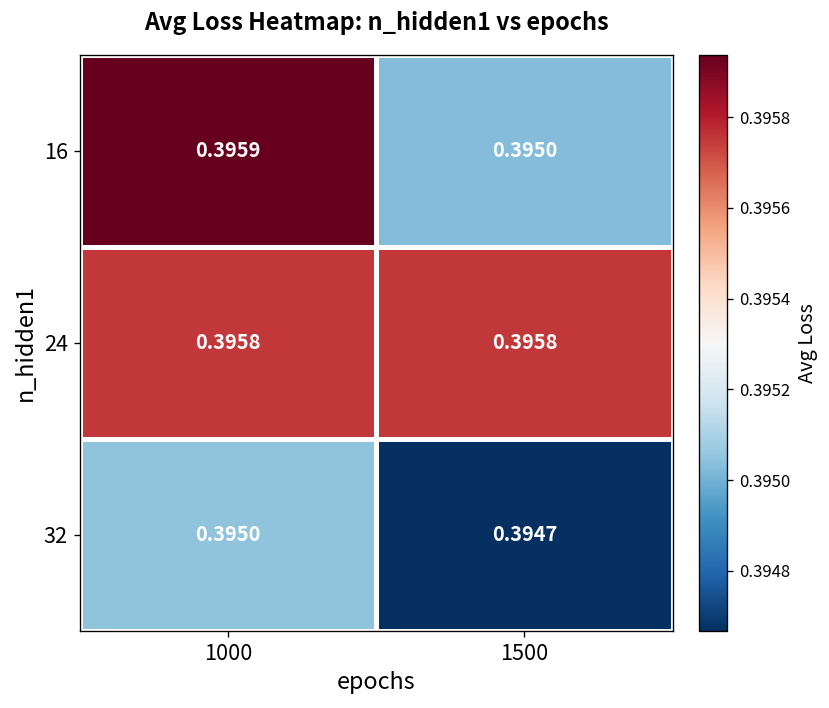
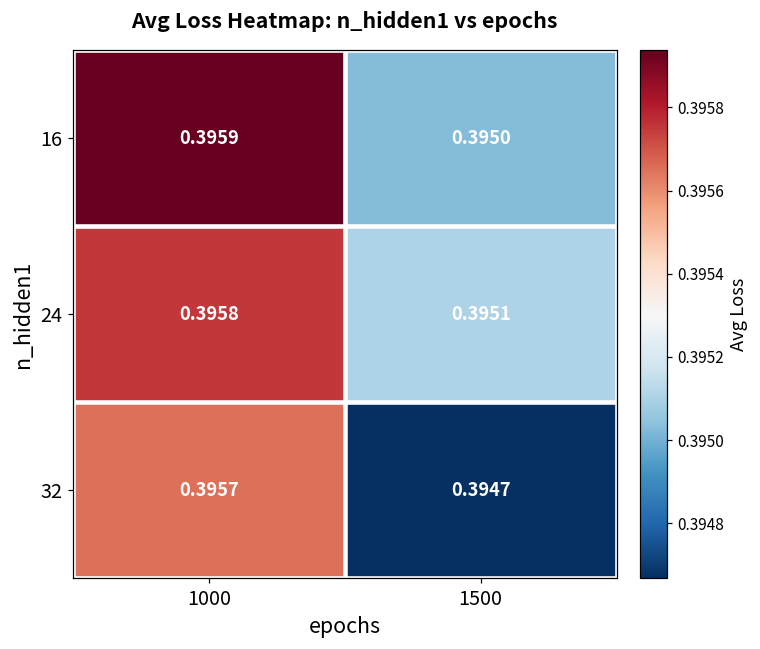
24, 1500: 0.3958 -> 0.3951
32, 1000: 0.3950 -> 0.3957
